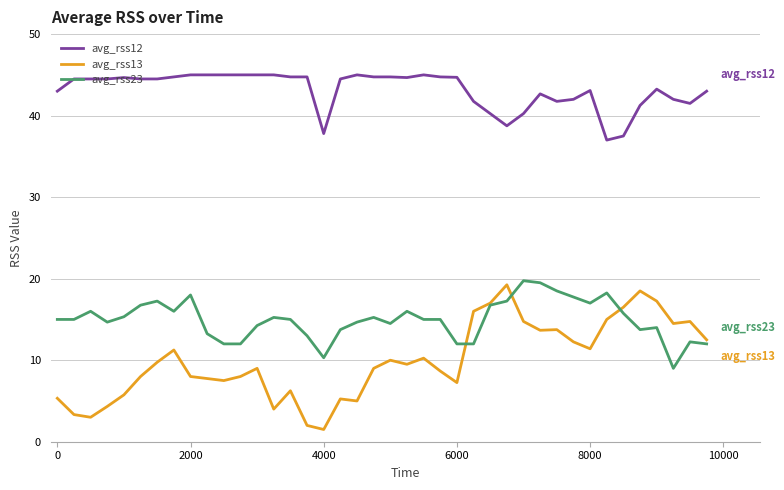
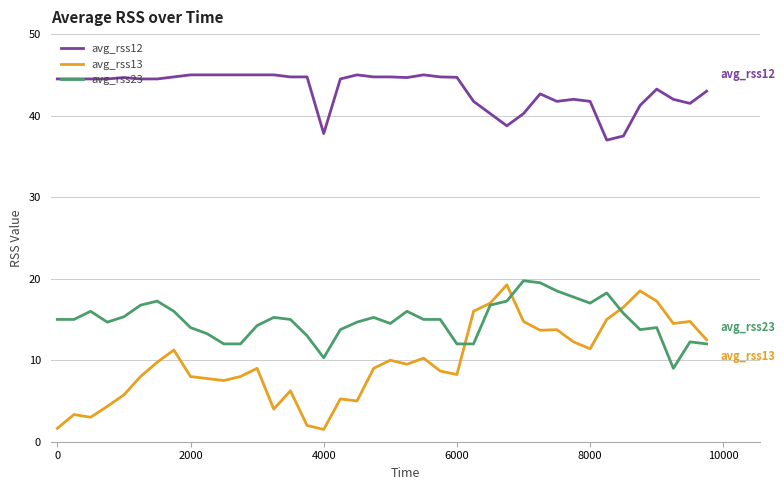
avg_rss12, 0: 43 -> 45
avg_rss13, 0: 5 -> 2
avg_rss23, 2000: 18 -> 14
avg_rss13, 6000: 7 -> 8
avg_rss12, 8000: 43 -> 42
